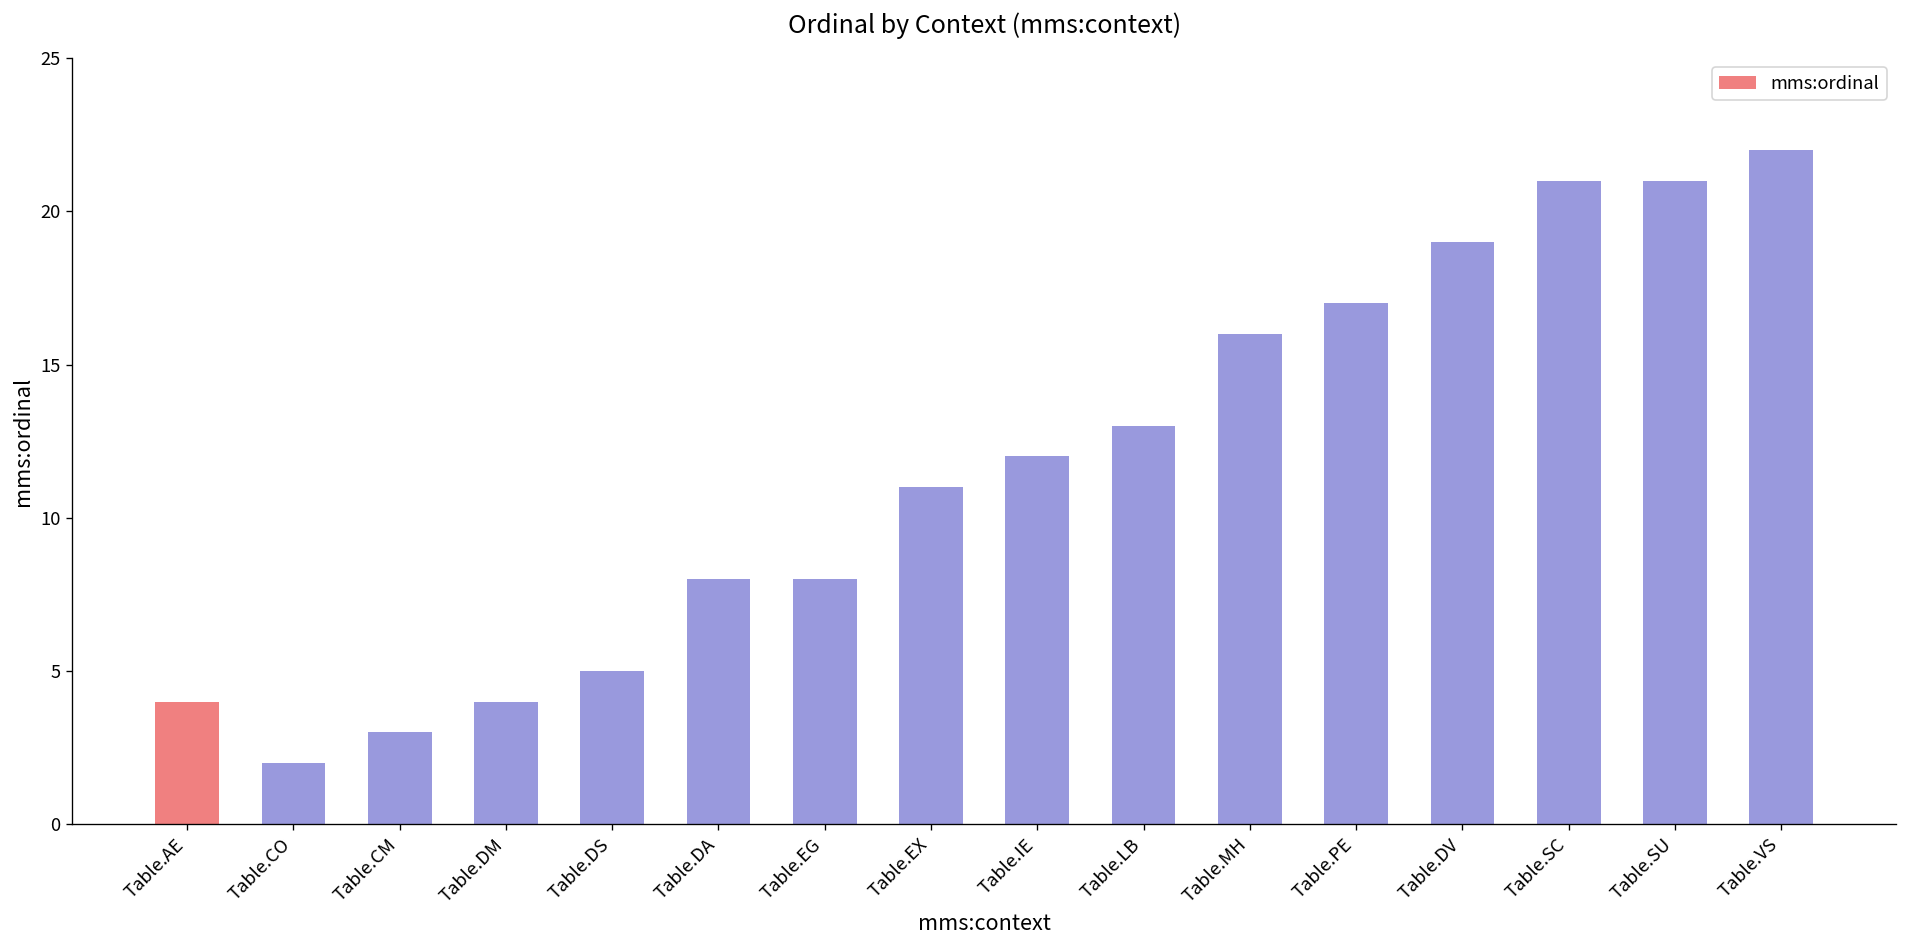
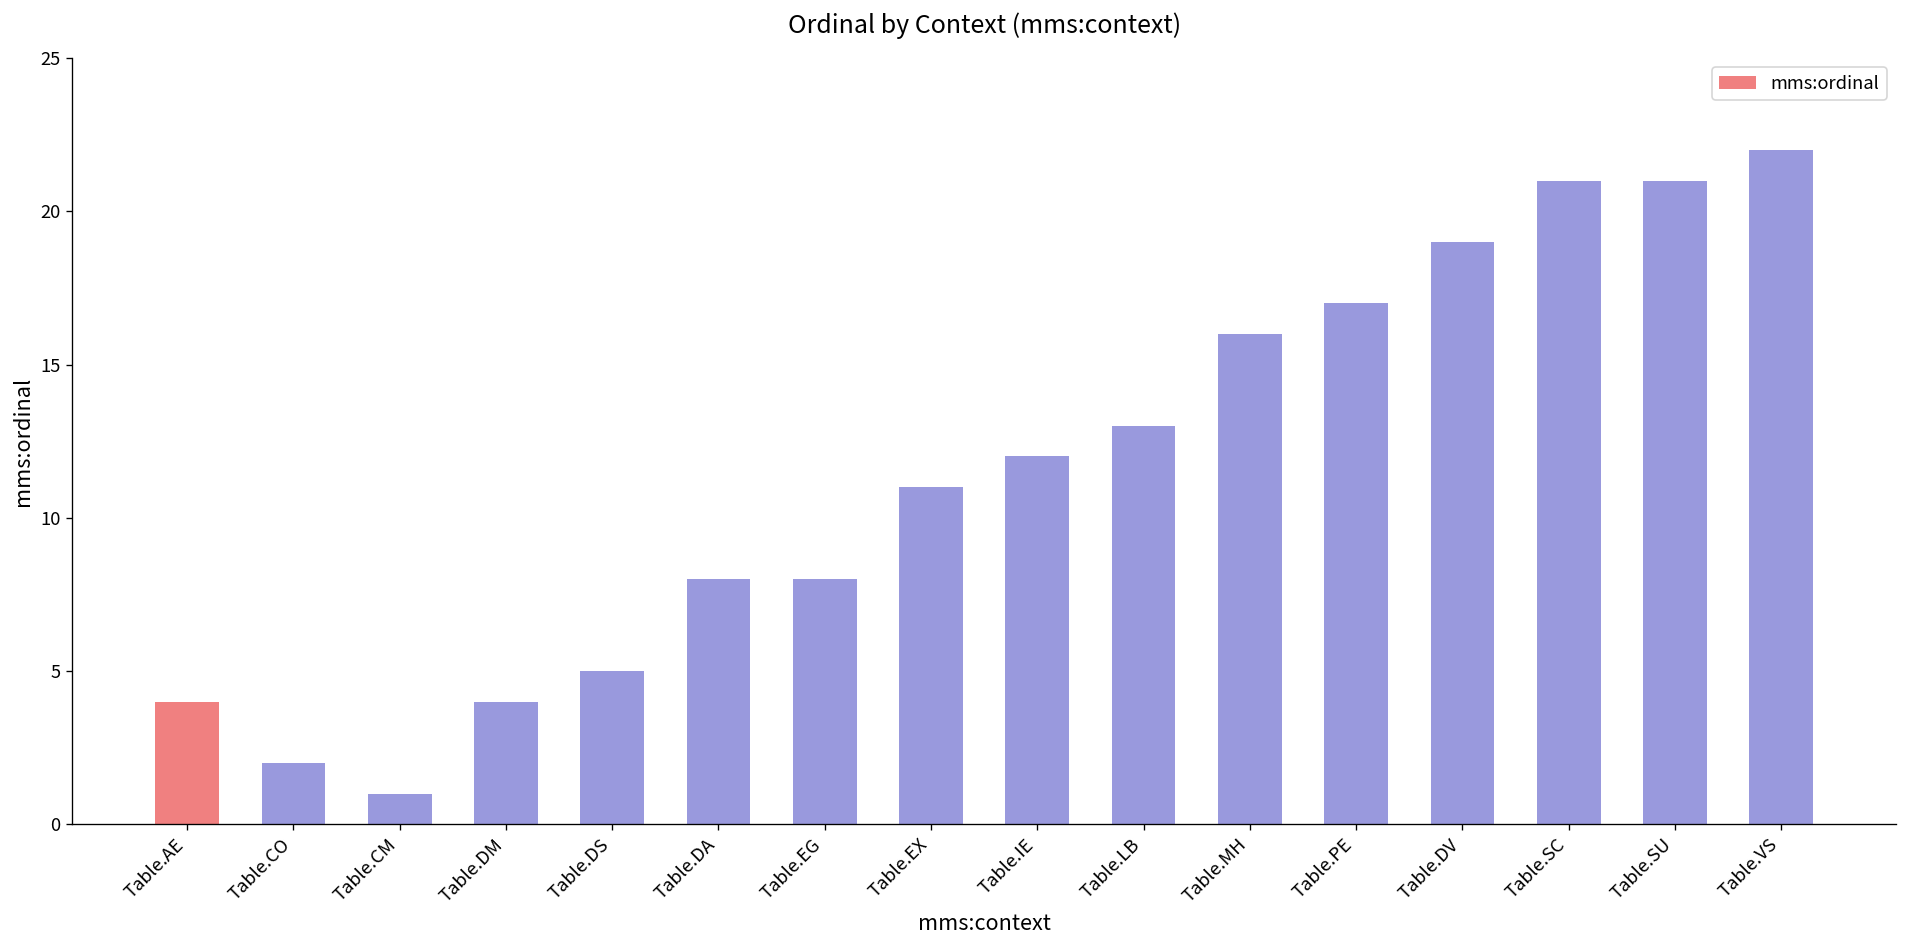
Table.CM: 3 -> 1
